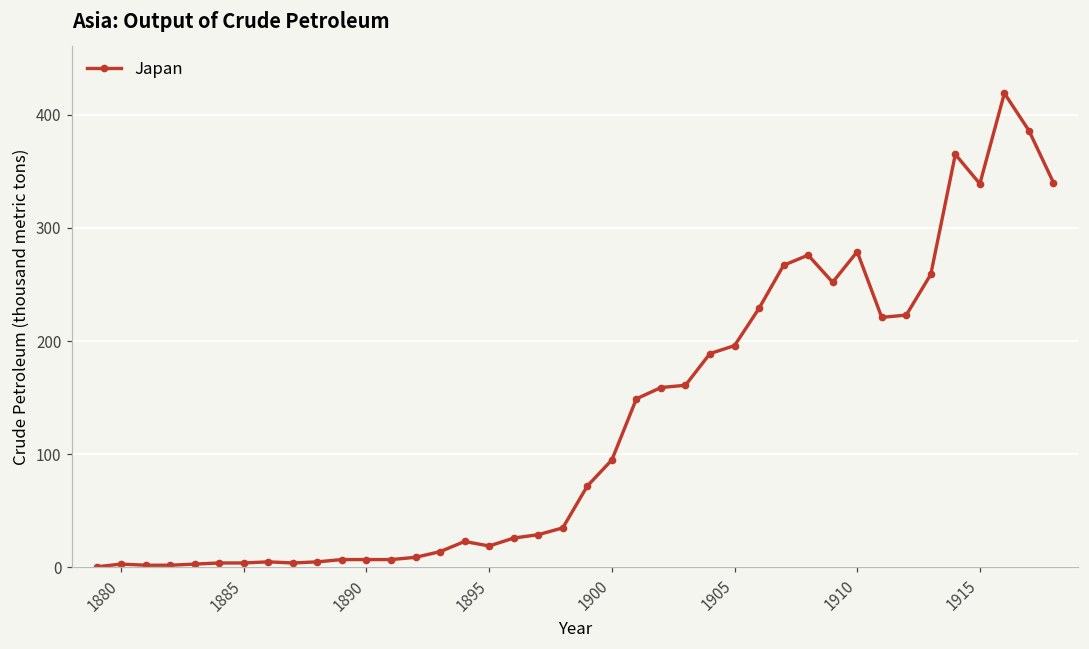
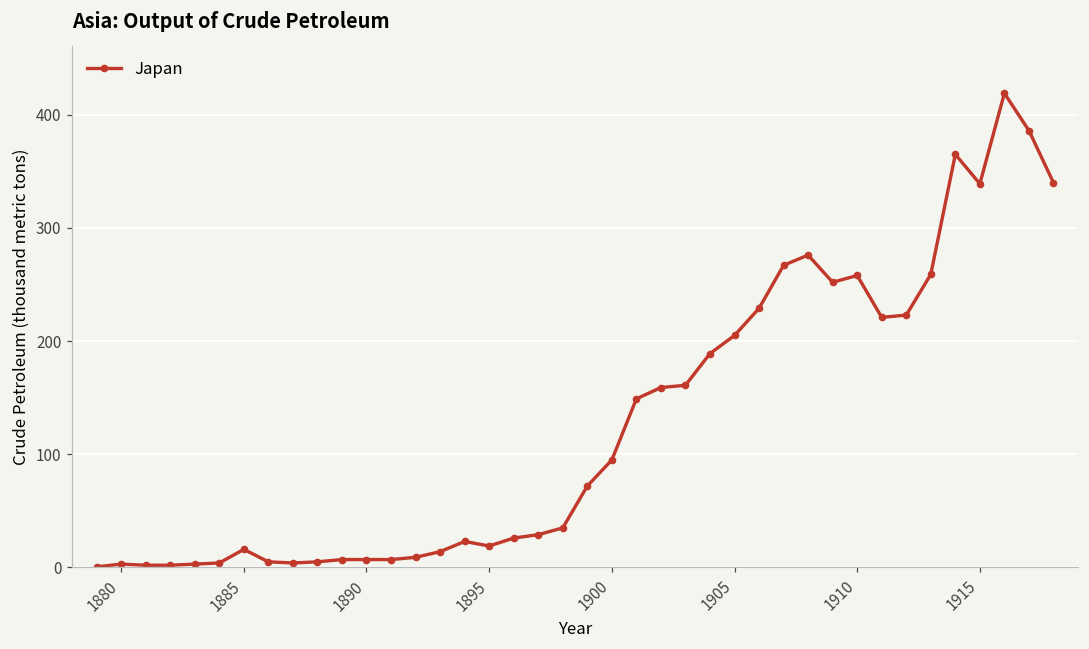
1885: 4 -> 16
1905: 196 -> 205
1910: 279 -> 258
